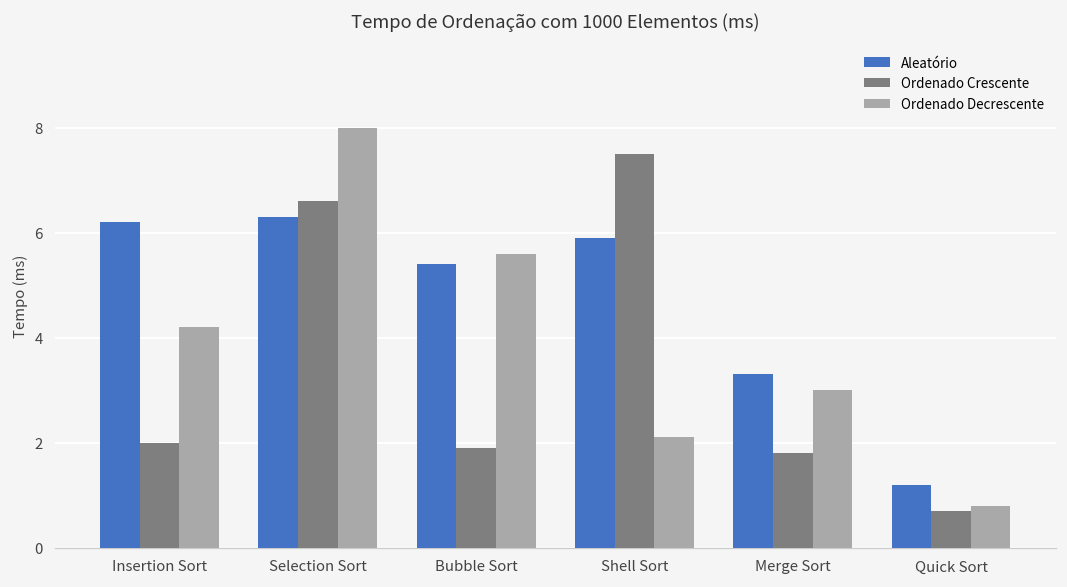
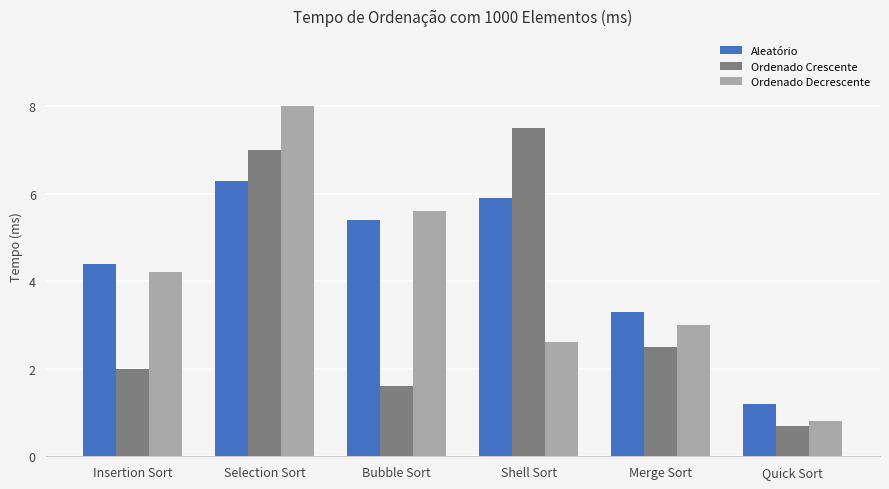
Aleatório, Insertion Sort: 6.2 -> 4.4
Ordenado Crescente, Selection Sort: 6.6 -> 7.0
Ordenado Crescente, Bubble Sort: 1.9 -> 1.6
Ordenado Decrescente, Shell Sort: 2.1 -> 2.6
Ordenado Crescente, Merge Sort: 1.8 -> 2.5
